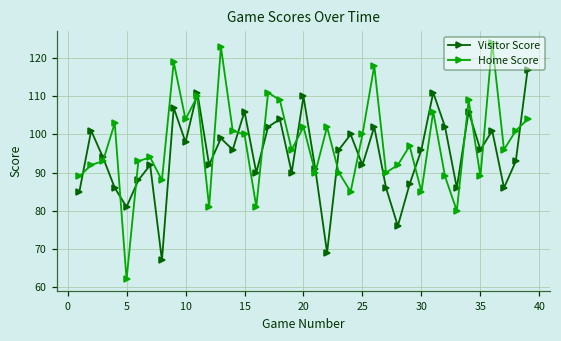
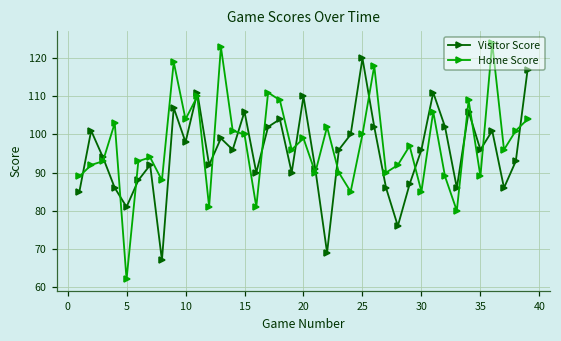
Home Score, 20: 102 -> 99
Visitor Score, 25: 92 -> 120
